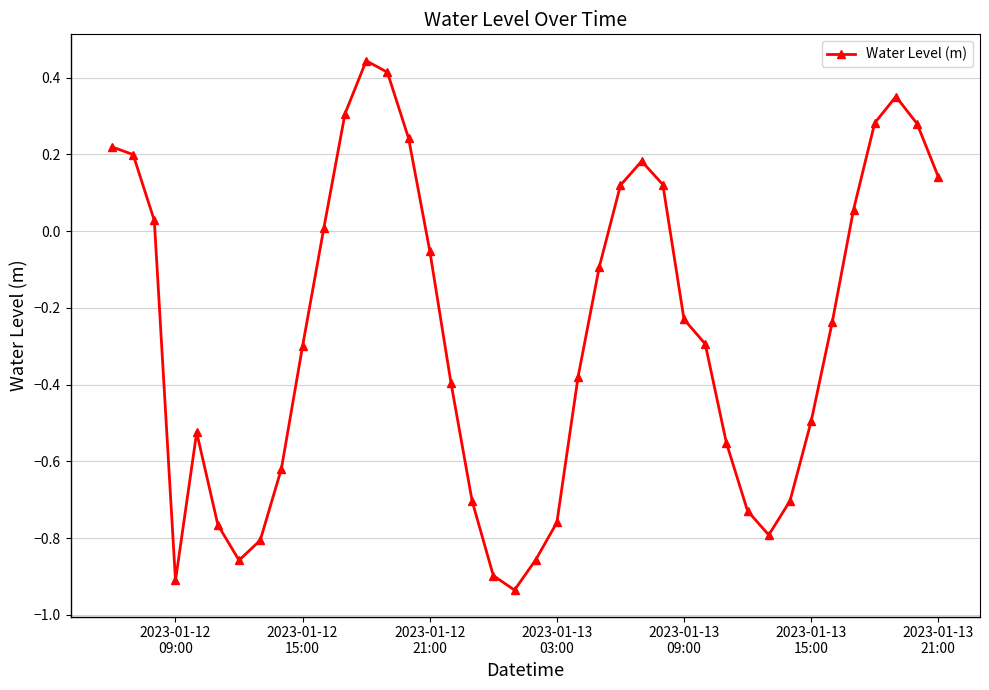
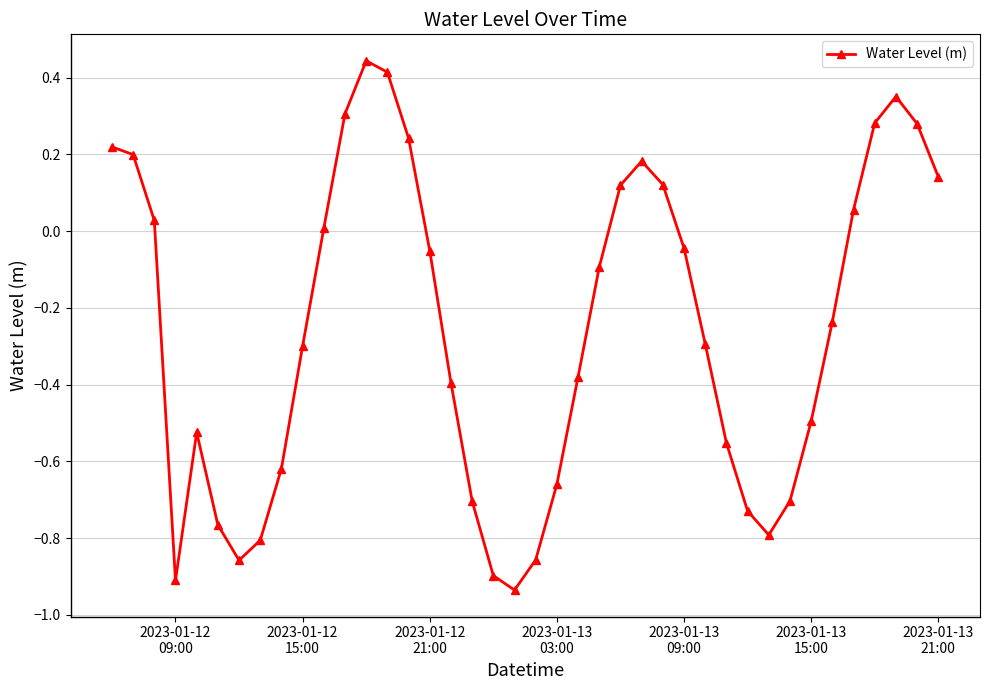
2023-01-13 03:00: -0.76 -> -0.66
2023-01-13 09:00: -0.23 -> -0.04
